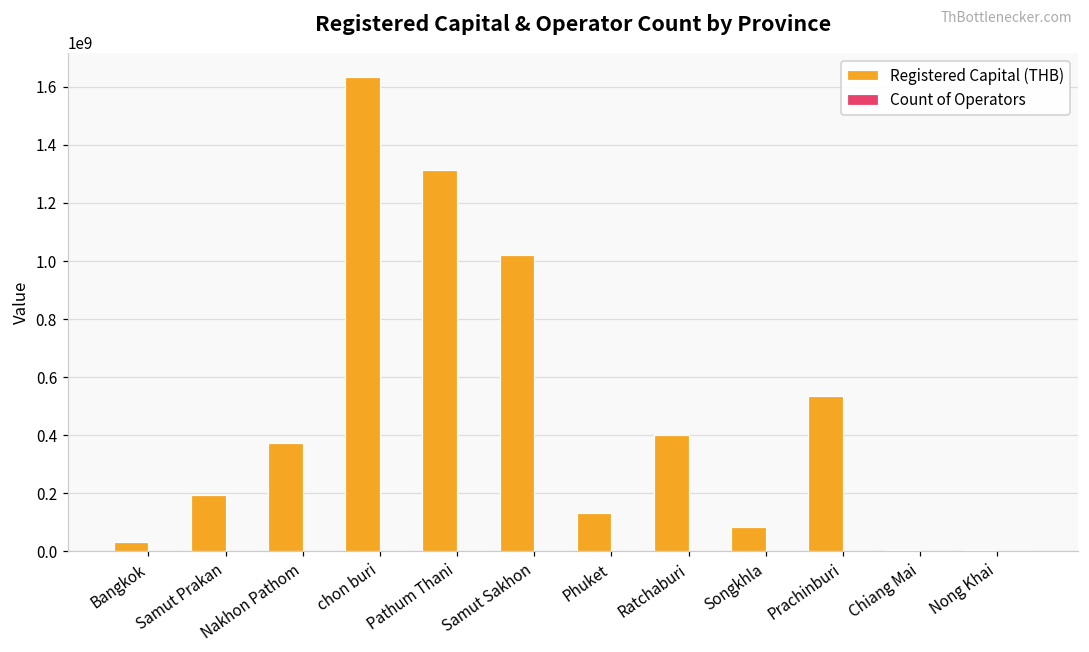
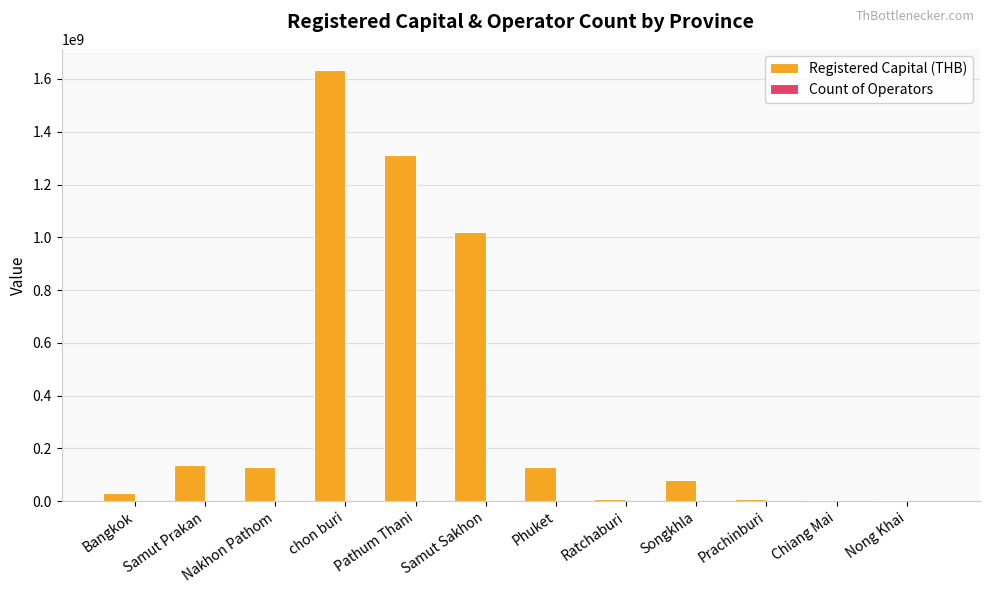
Registered Capital (THB), Samut Prakan: 190000000 -> 140000000
Registered Capital (THB), Nakhon Pathom: 370000000 -> 130000000
Registered Capital (THB), Ratchaburi: 400000000 -> 10000000
Registered Capital (THB), Prachinburi: 540000000 -> 10000000
